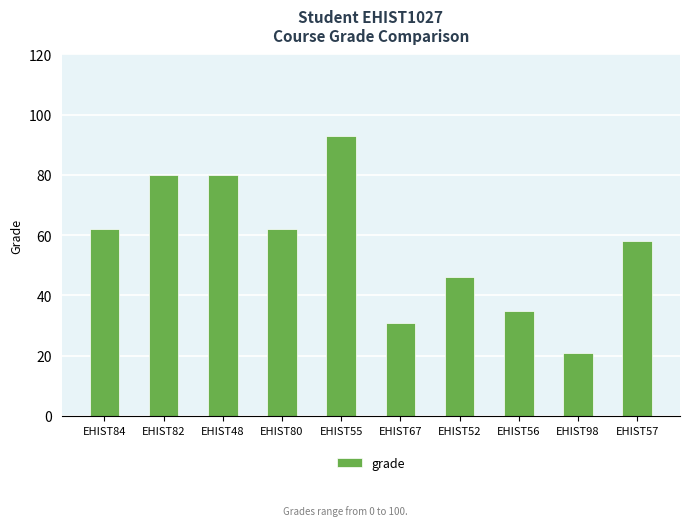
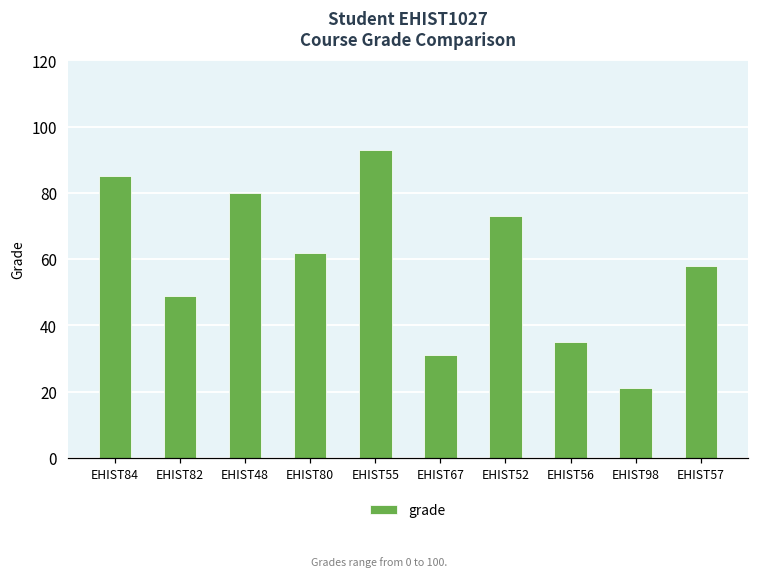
EHIST84: 62 -> 85
EHIST82: 80 -> 49
EHIST52: 46 -> 73
